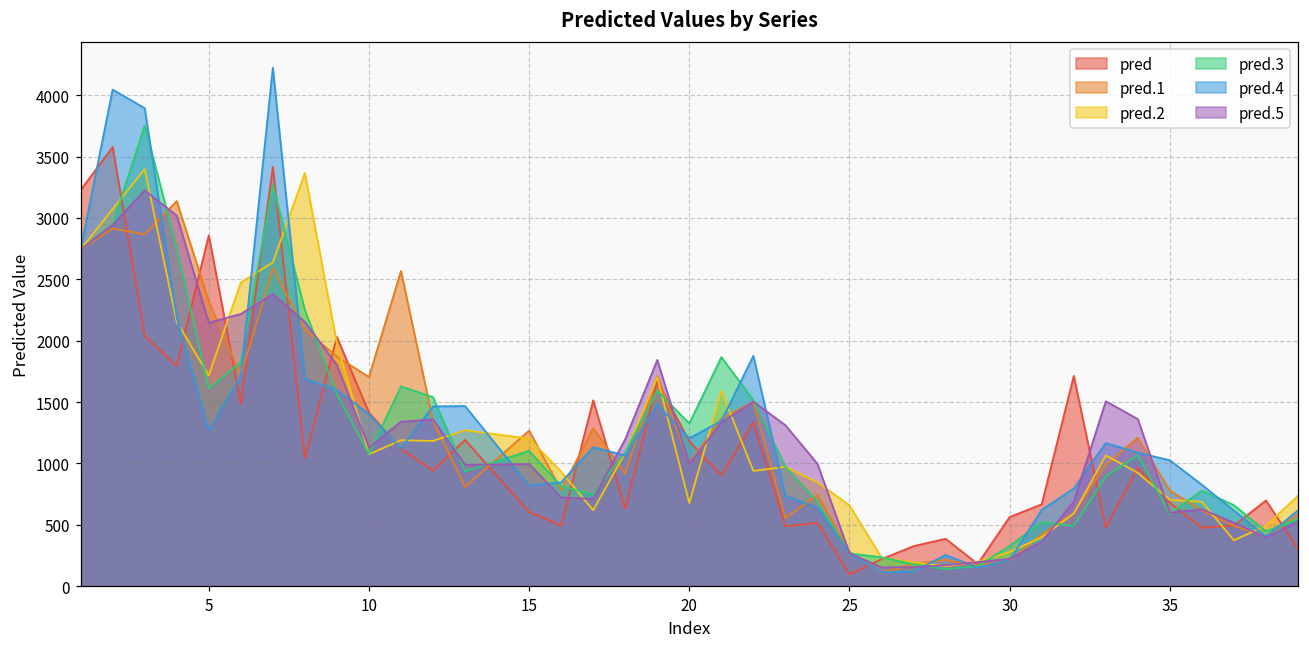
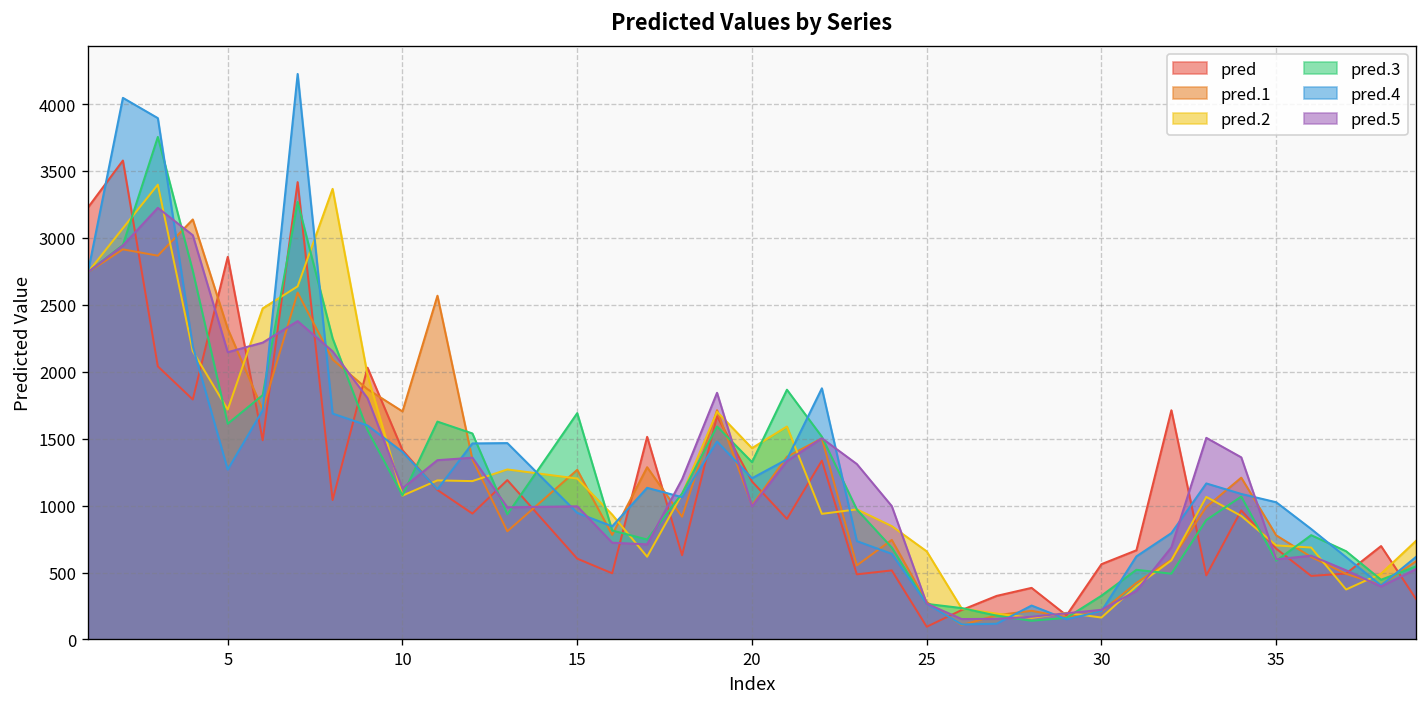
pred.3, 15: 1100 -> 1690
pred.4, 15: 820 -> 950
pred.2, 20: 680 -> 1430
pred.2, 30: 280 -> 160
